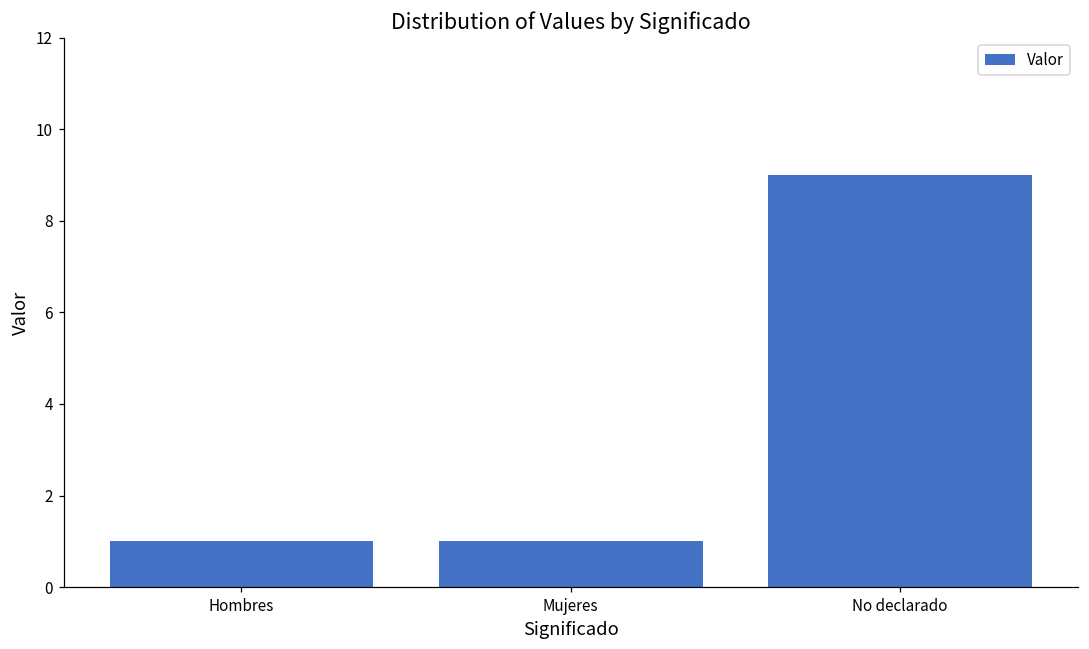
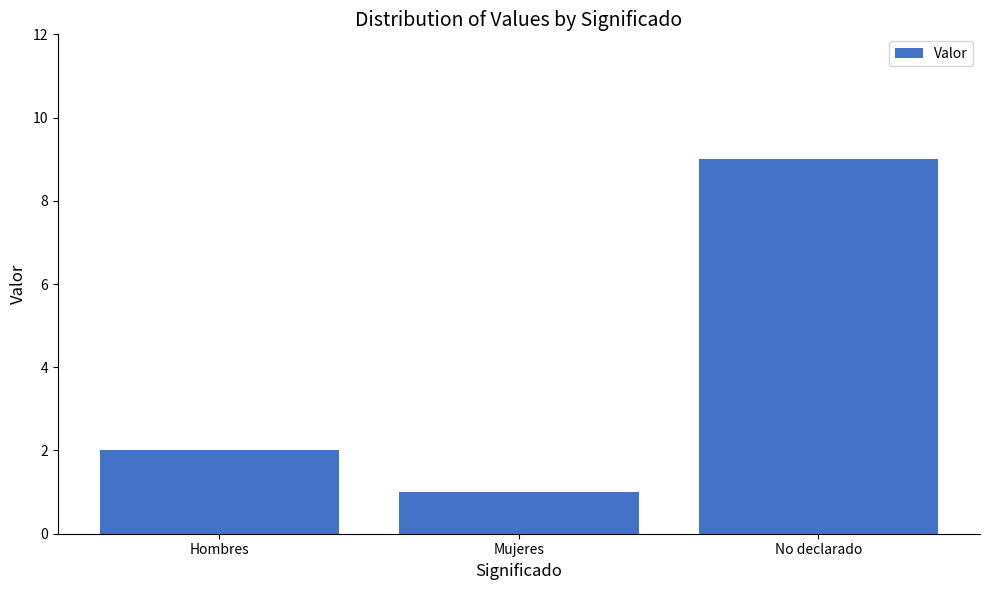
Hombres: 1 -> 2
